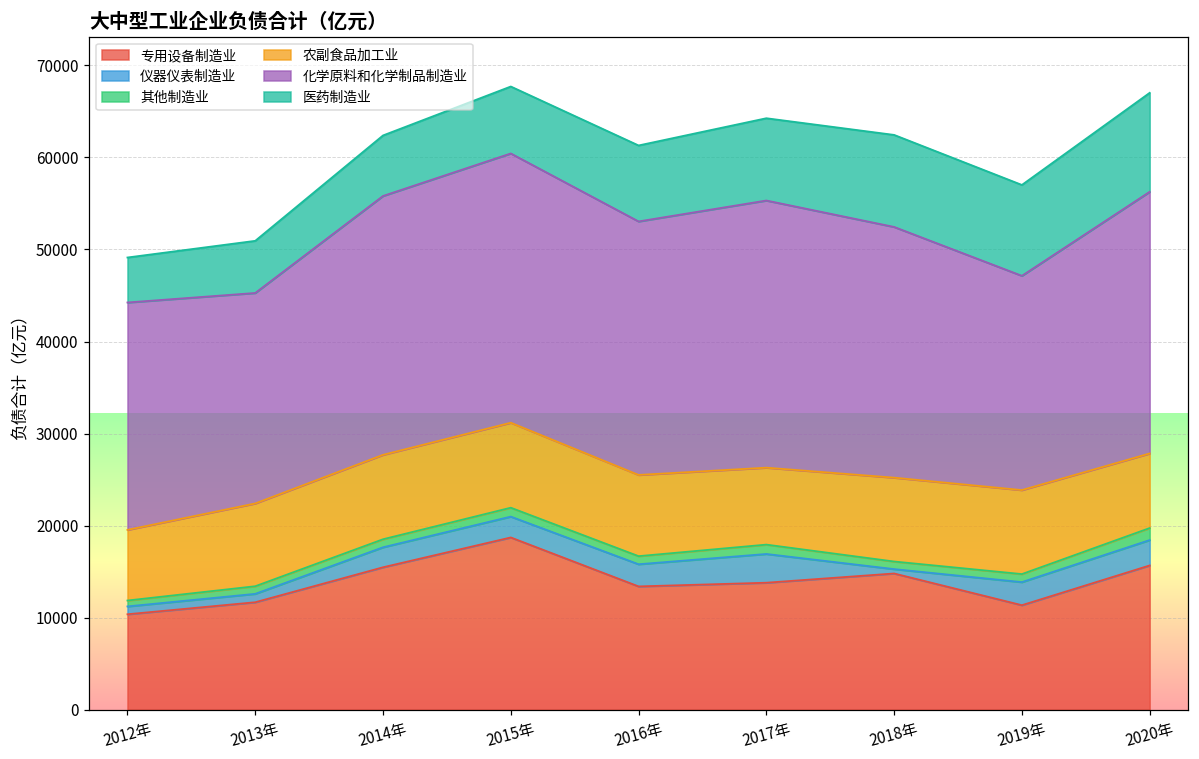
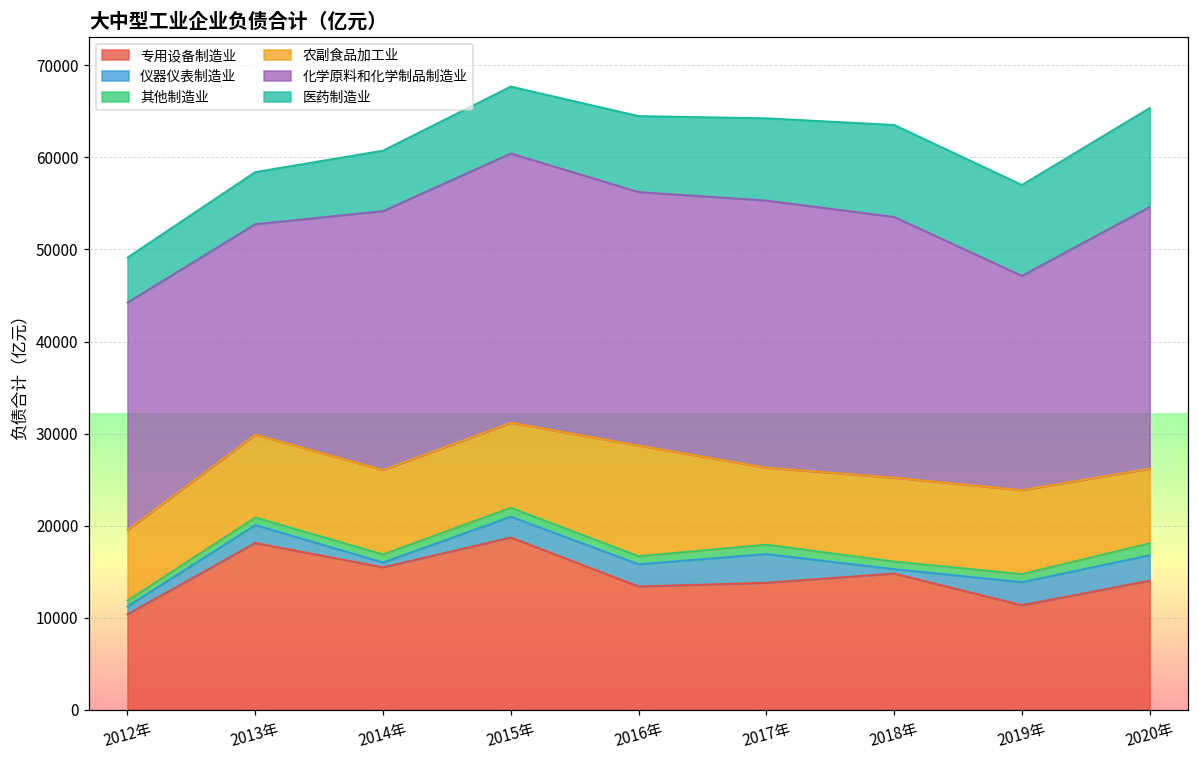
专用设备制造业, 2013年: 12000 -> 18000
仪器仪表制造业, 2013年: 1000 -> 2000
仪器仪表制造业, 2014年: 2000 -> 1000
农副食品加工业, 2016年: 9000 -> 12000
化学原料和化学制品制造业, 2018年: 27000 -> 28000
专用设备制造业, 2020年: 16000 -> 14000
